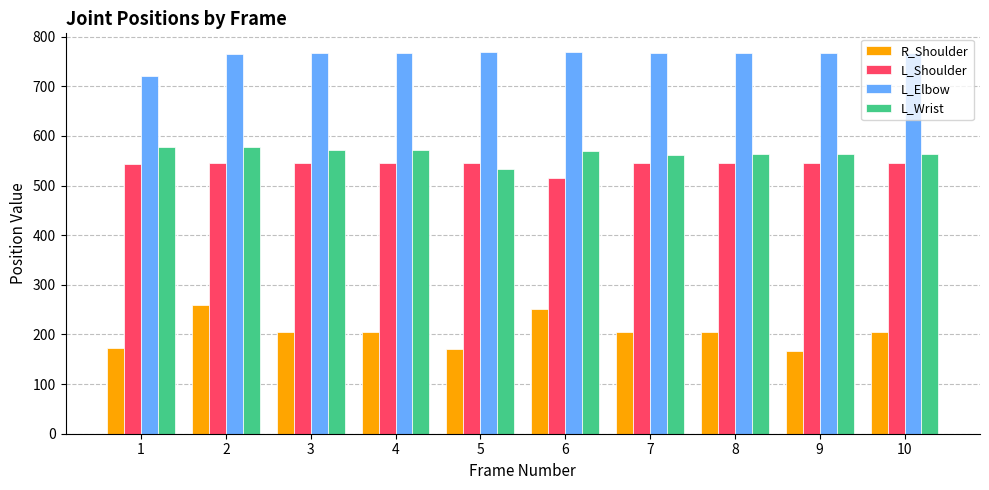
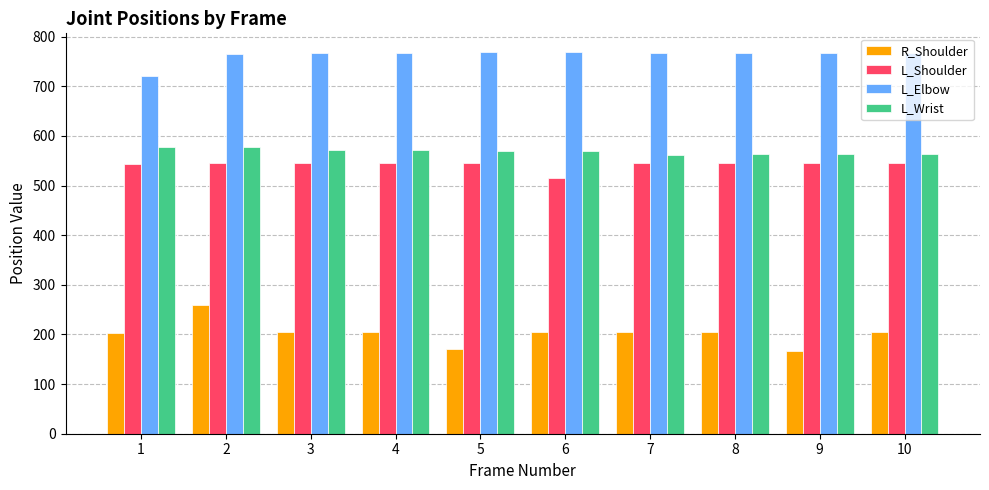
R_Shoulder, 1: 170 -> 200
L_Wrist, 5: 530 -> 570
R_Shoulder, 6: 250 -> 210
